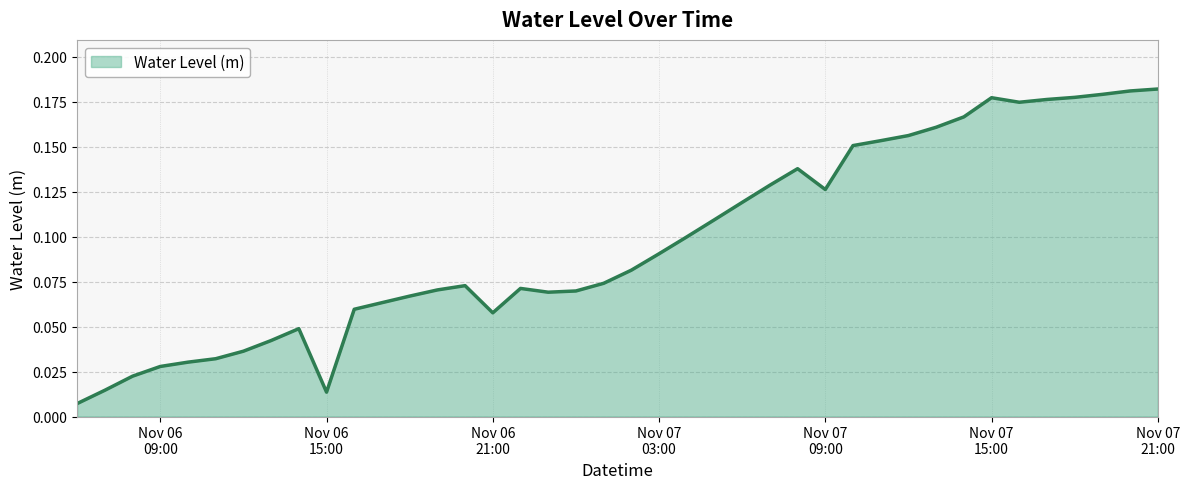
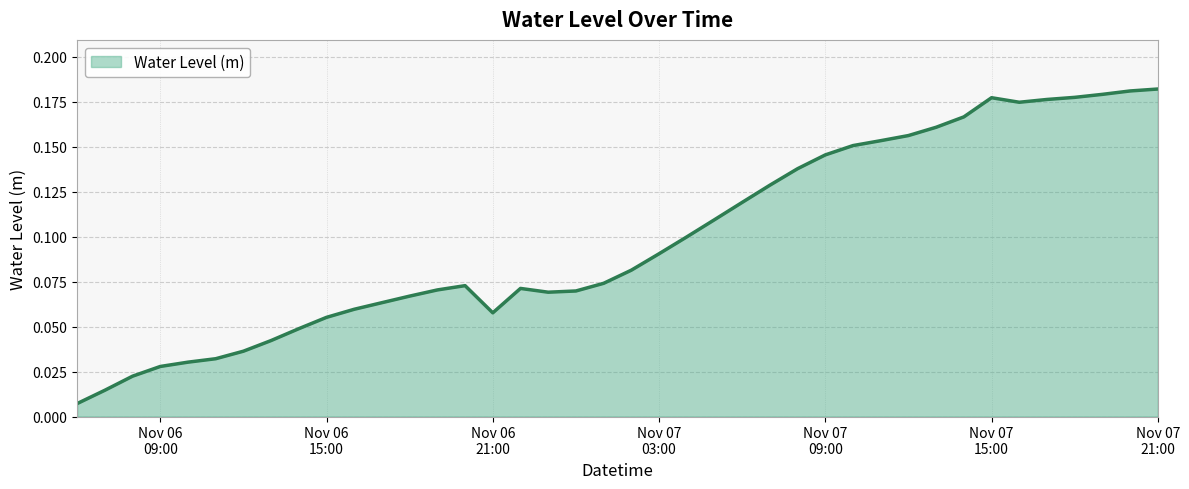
Nov 06 15:00: 0.014 -> 0.055
Nov 07 09:00: 0.126 -> 0.145
